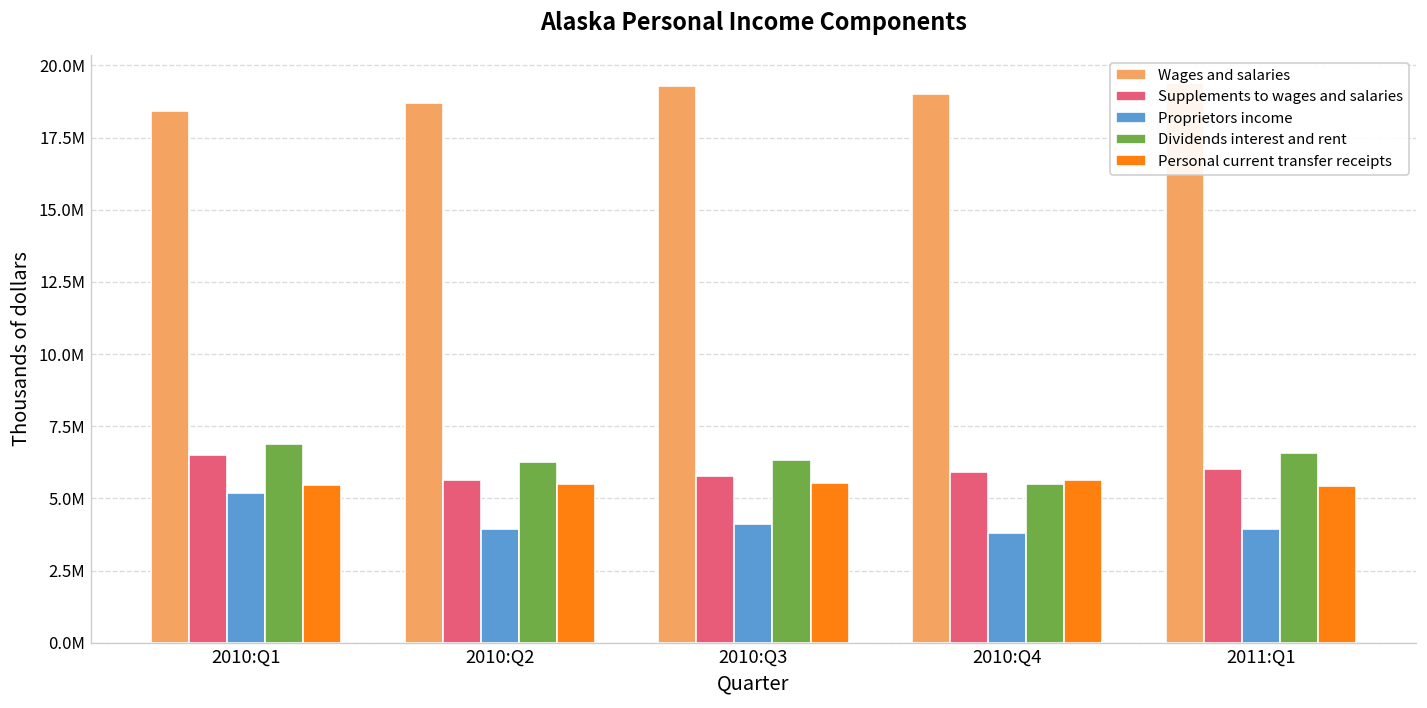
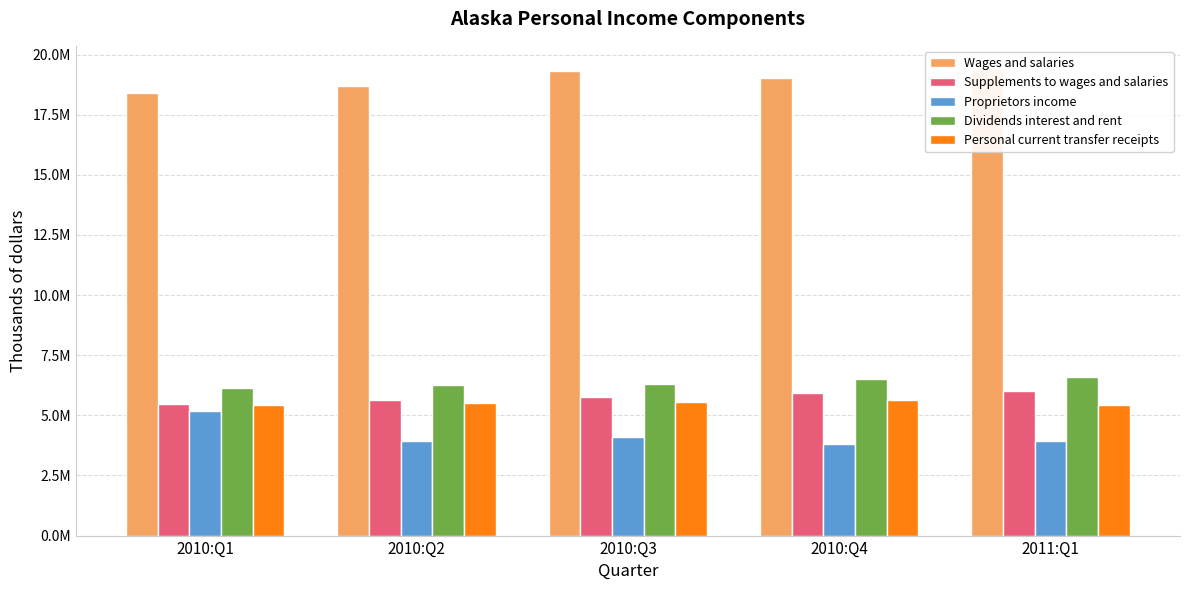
Supplements to wages and salaries, 2010:Q1: 6500000 -> 5500000
Dividends interest and rent, 2010:Q1: 6900000 -> 6100000
Dividends interest and rent, 2010:Q4: 5500000 -> 6500000
